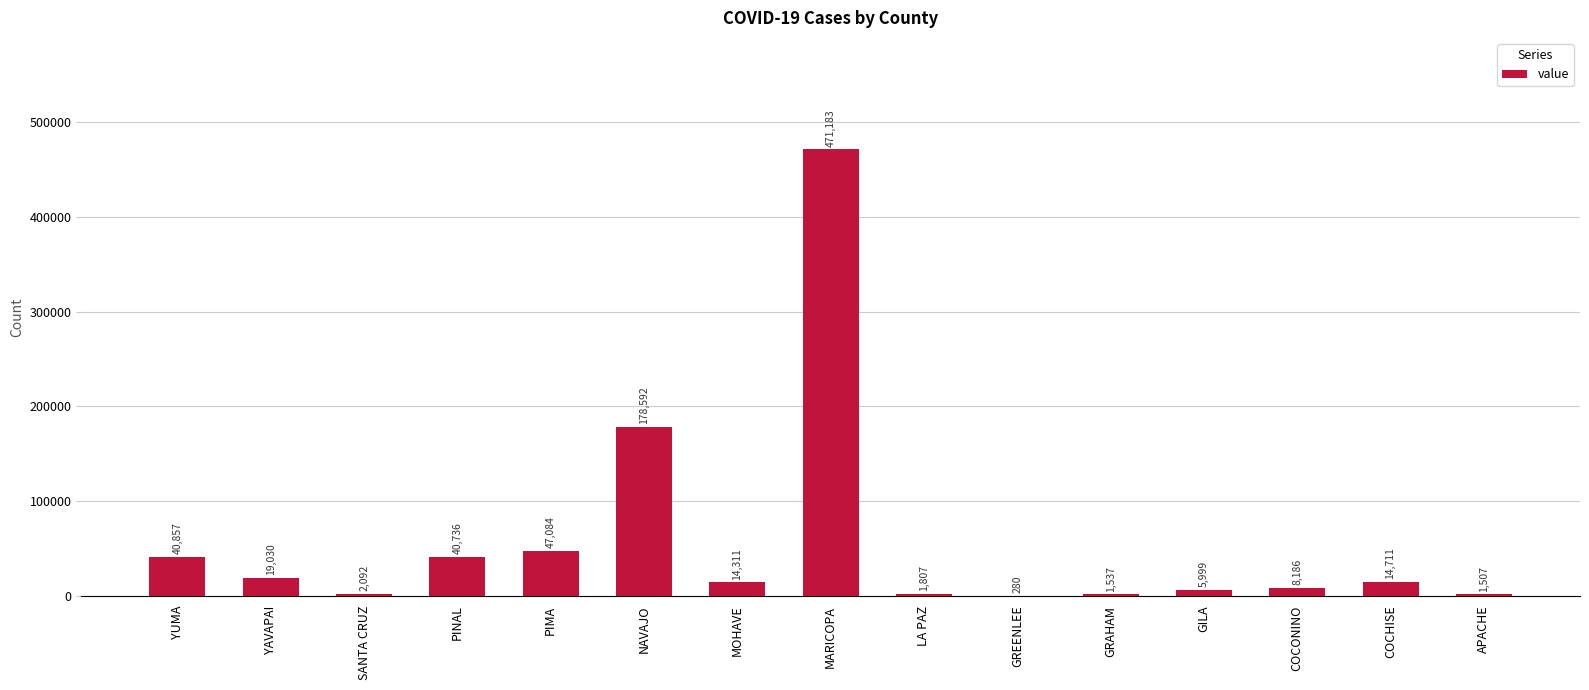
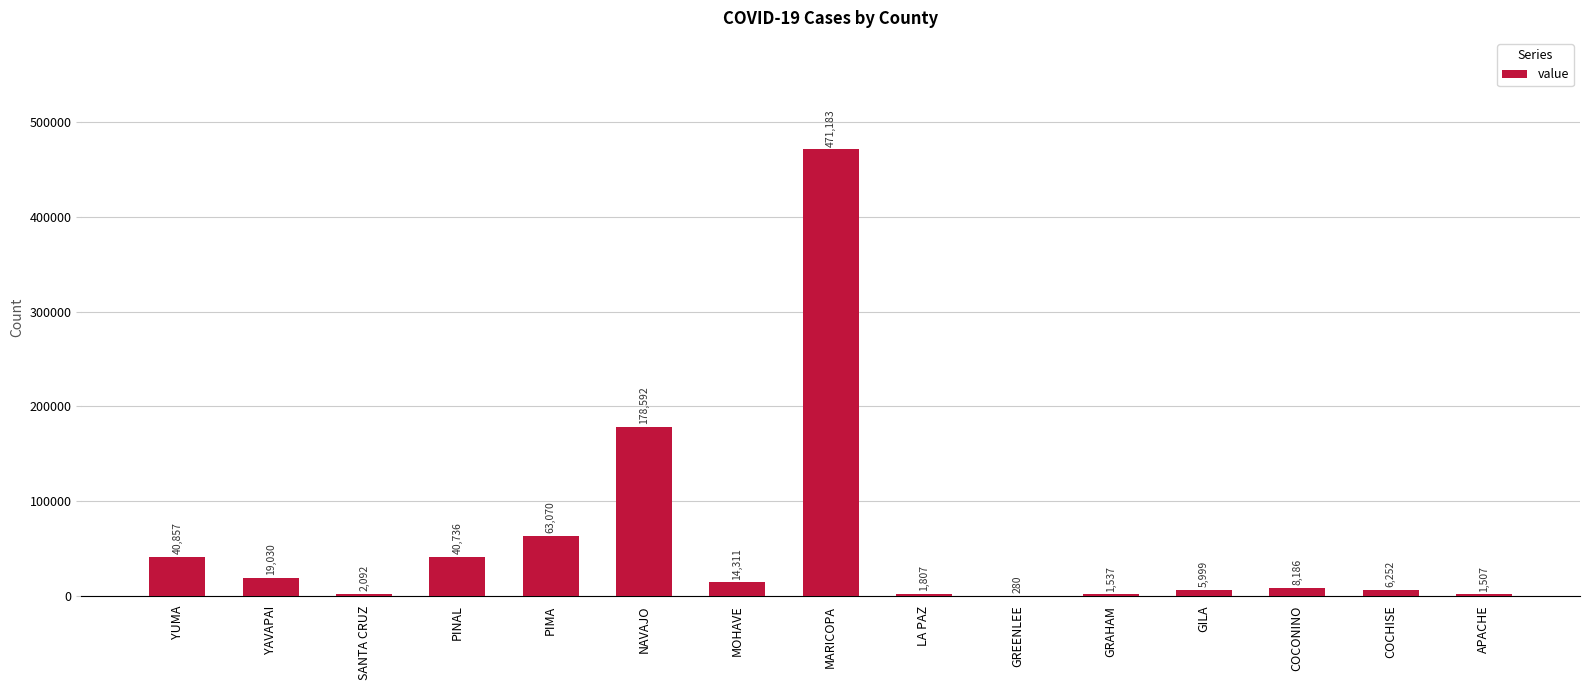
PIMA: 47,084 -> 63,070
COCHISE: 14,711 -> 6,252
